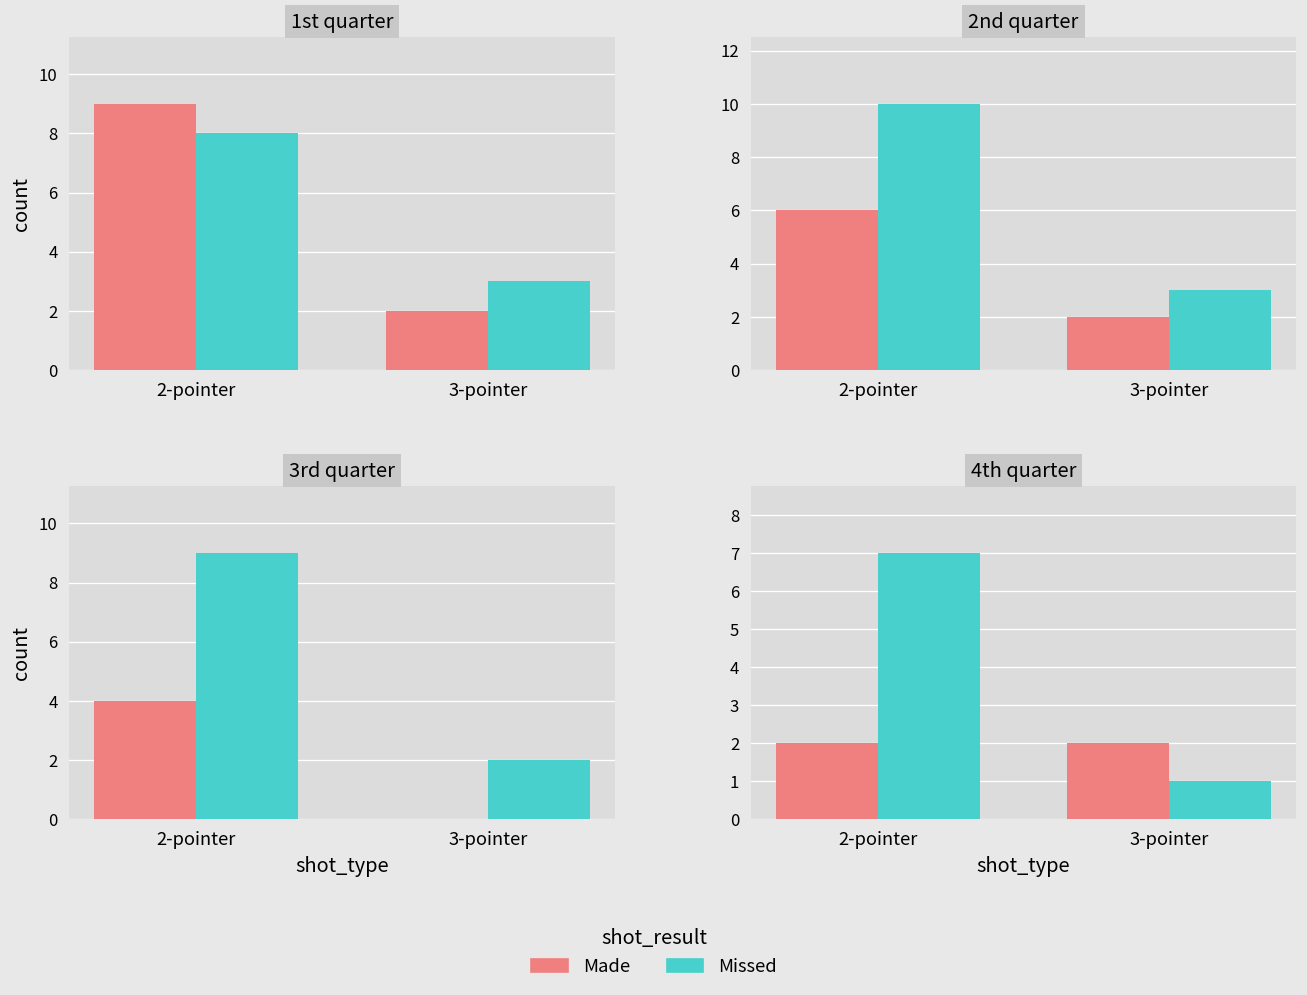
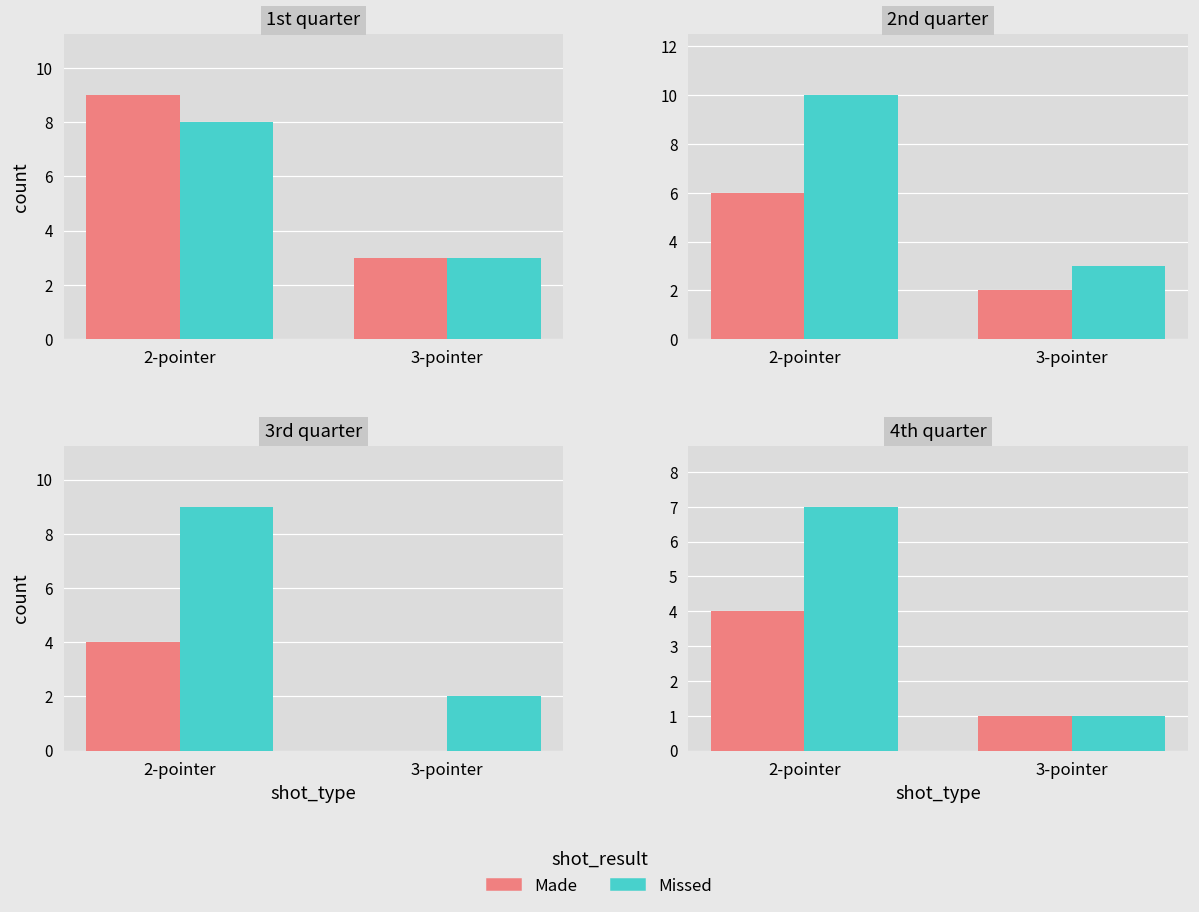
1st quarter, Made, 3-pointer: 2 -> 3
4th quarter, Made, 2-pointer: 2 -> 4
4th quarter, Made, 3-pointer: 2 -> 1
